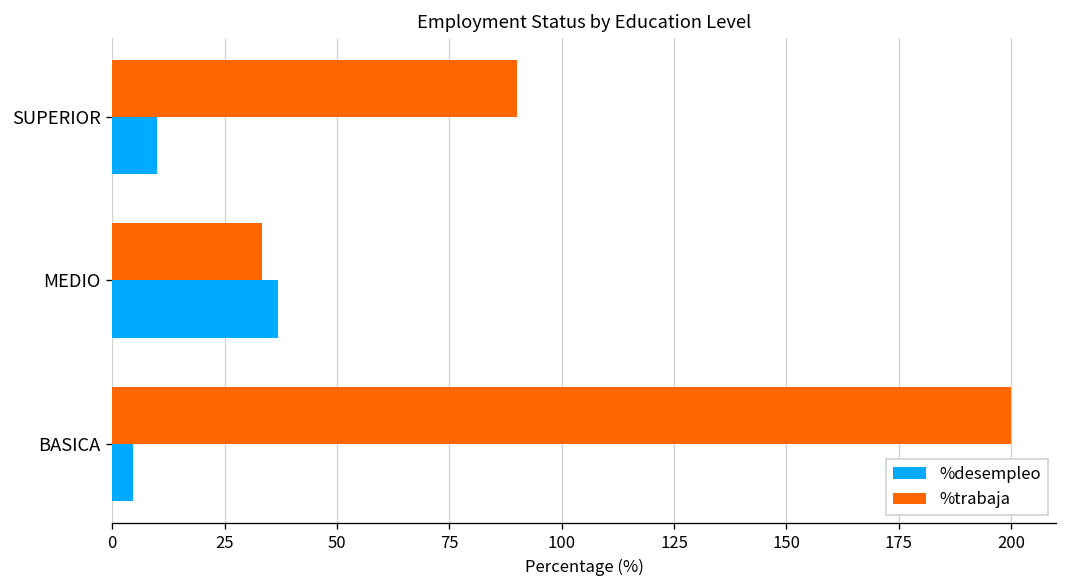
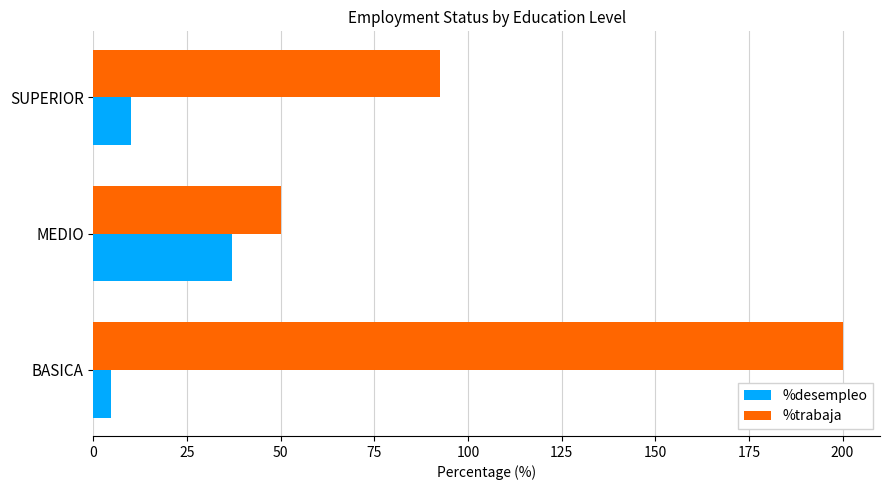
%trabaja, SUPERIOR: 90 -> 93
%trabaja, MEDIO: 33 -> 50
